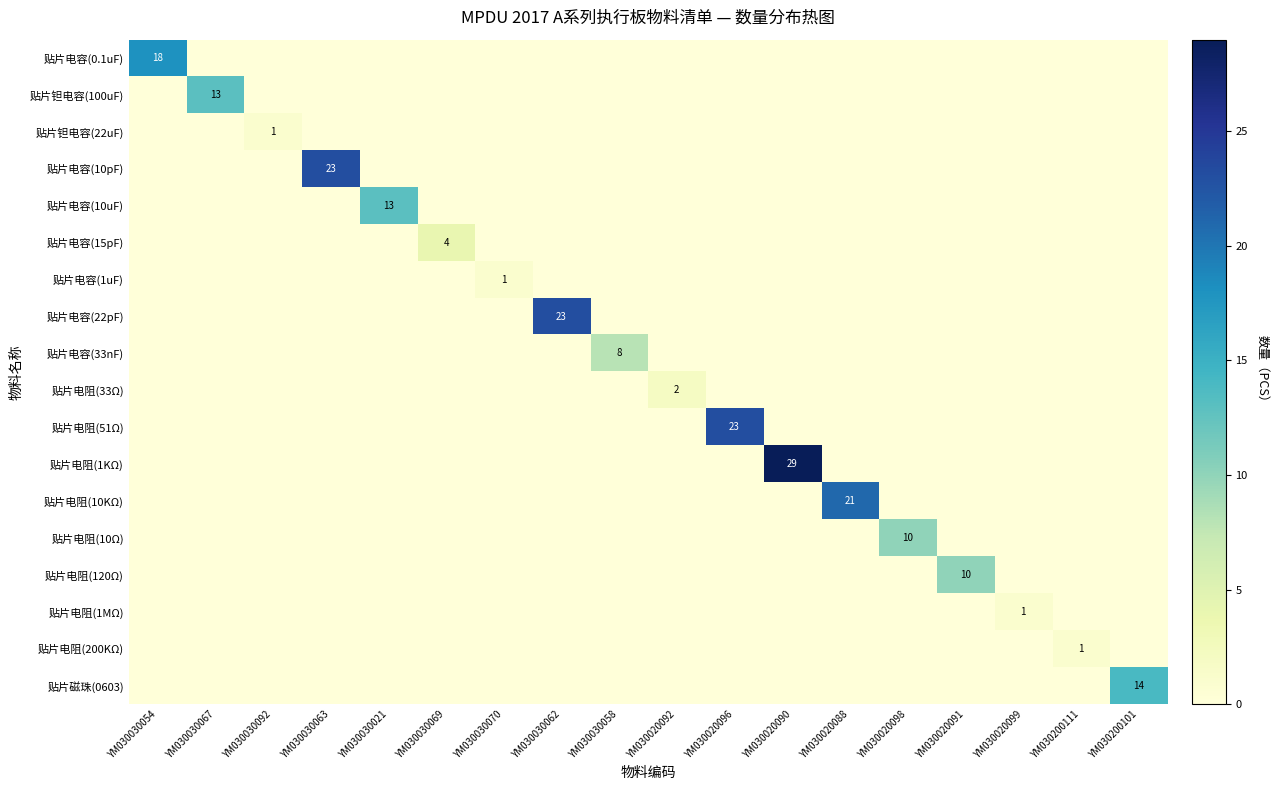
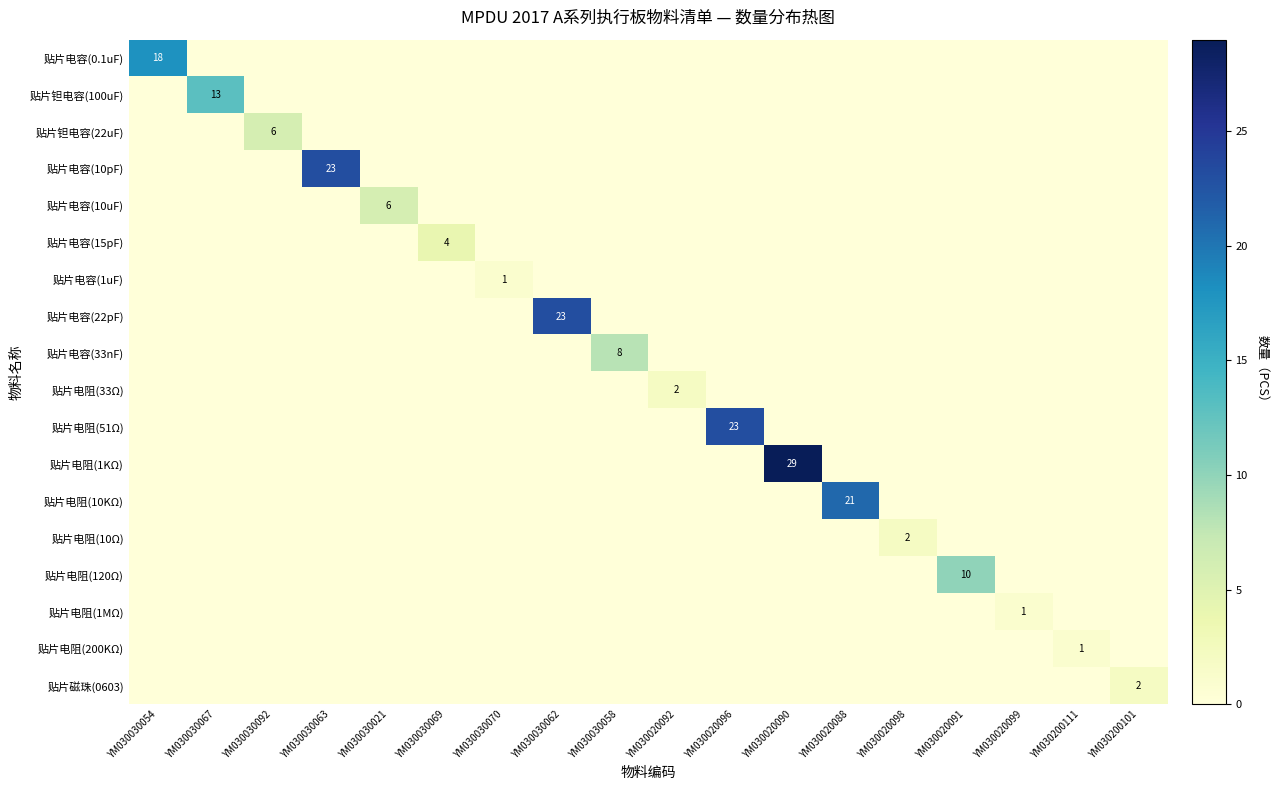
贴片钽电容(22uF), YM030030092: 1 -> 6
贴片电容(10uF), YM030030021: 13 -> 6
贴片电阻(10Ω), YM030020098: 10 -> 2
贴片磁珠(0603), YM030200101: 14 -> 2
